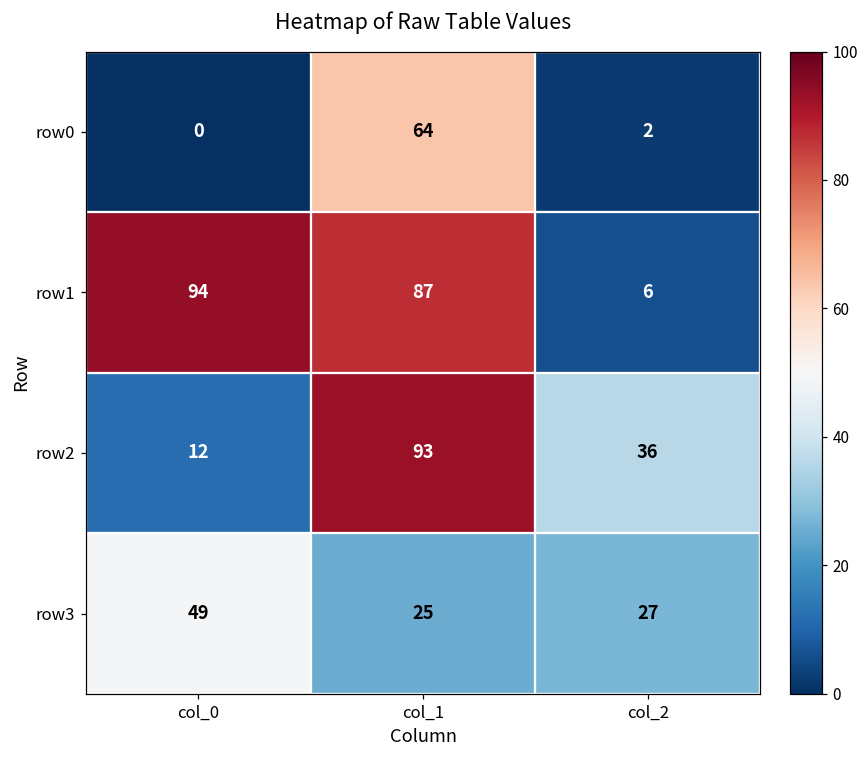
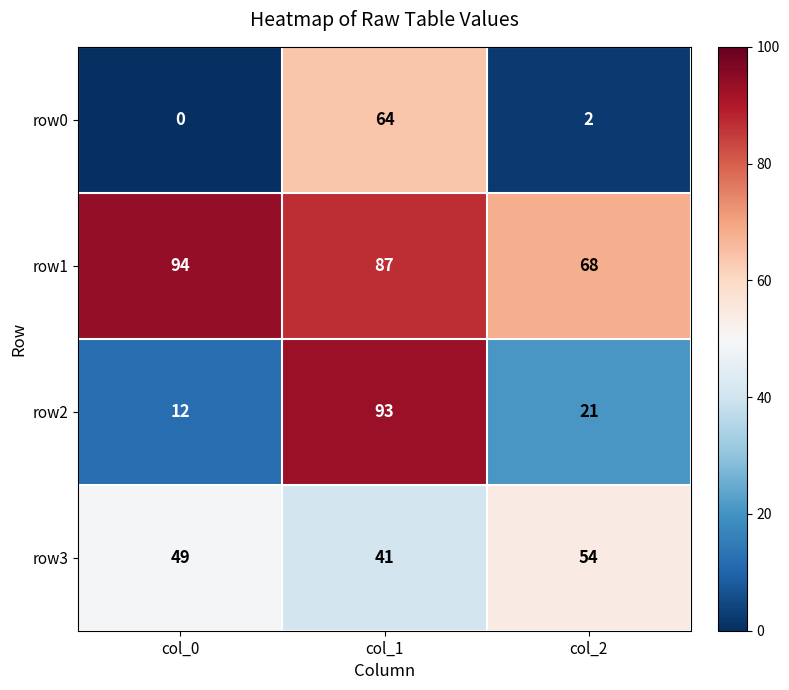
row1, col_2: 6 -> 68
row2, col_2: 36 -> 21
row3, col_1: 25 -> 41
row3, col_2: 27 -> 54
